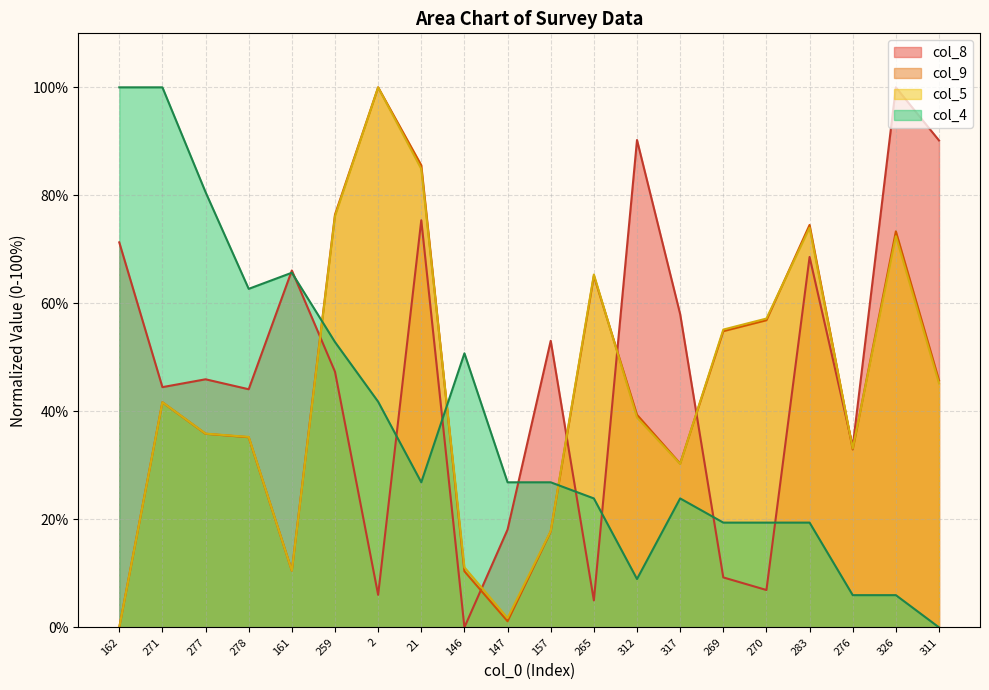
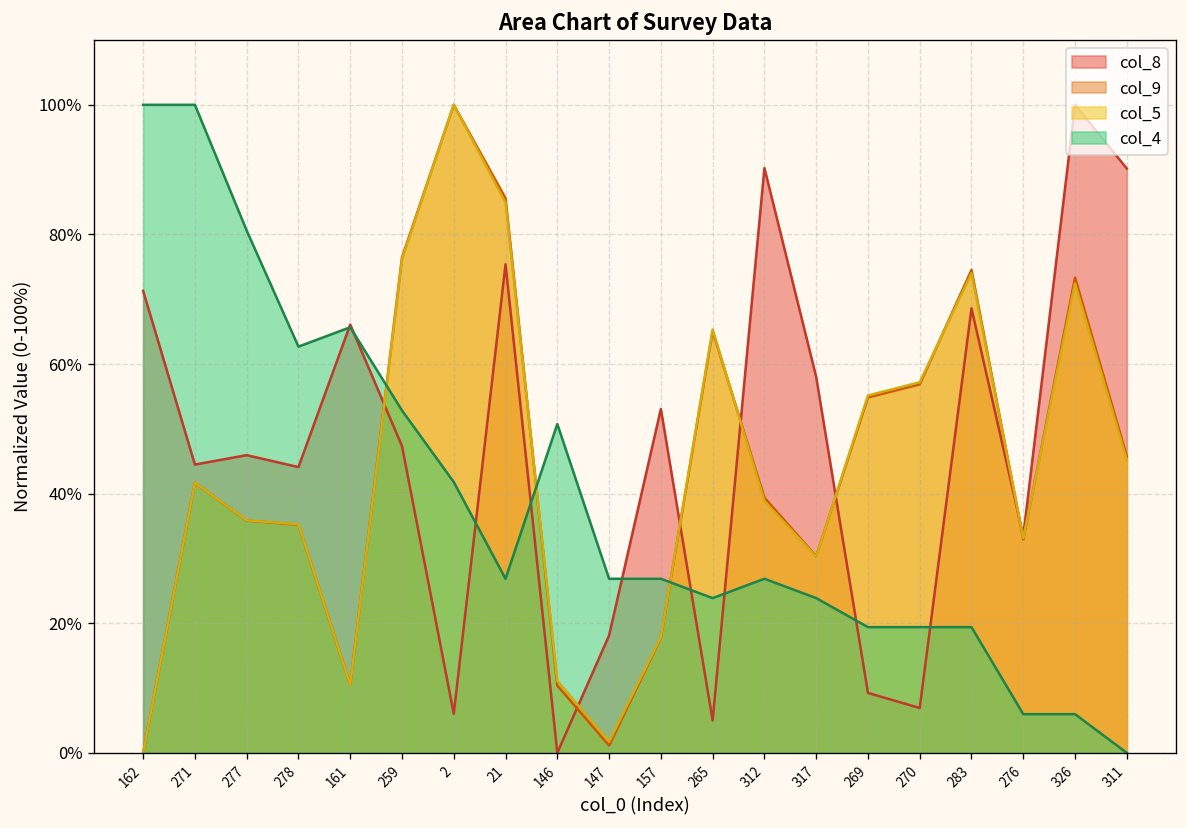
col_4, 312: 9% -> 27%
